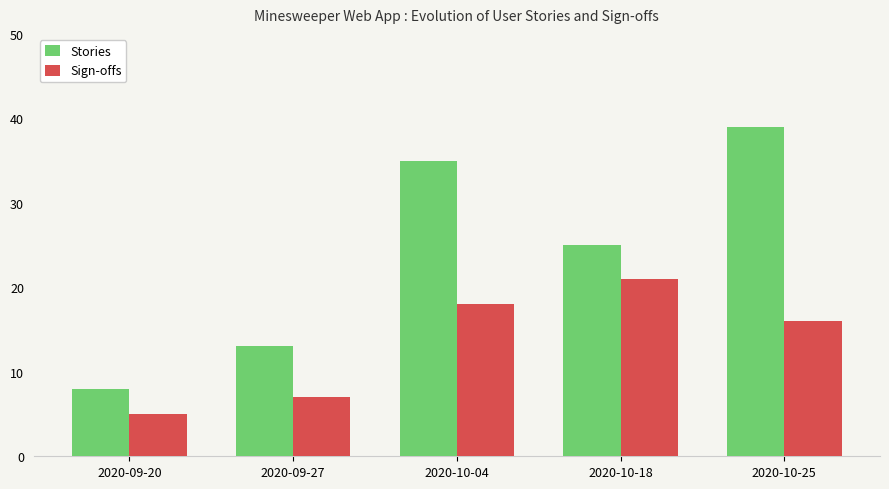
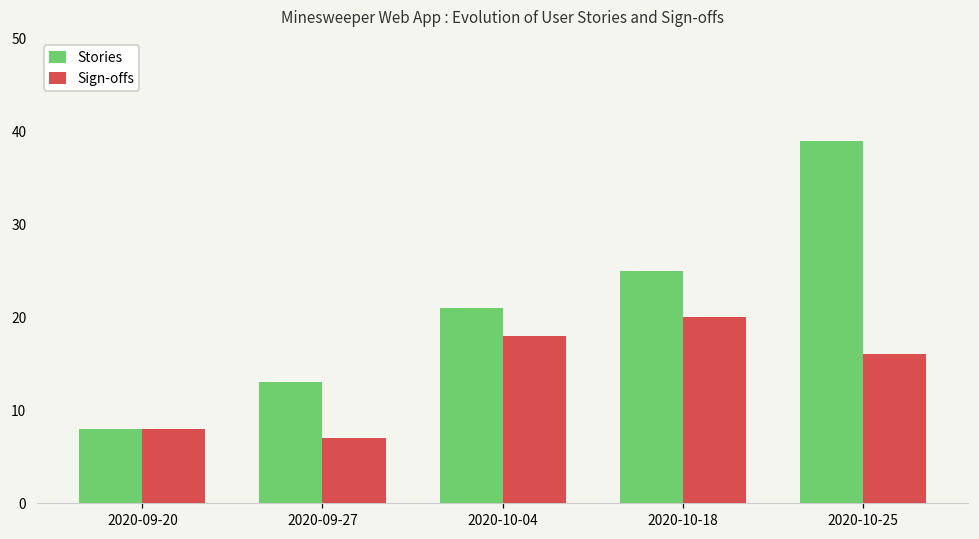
Sign-offs, 2020-09-20: 5 -> 8
Stories, 2020-10-04: 35 -> 21
Sign-offs, 2020-10-18: 21 -> 20
